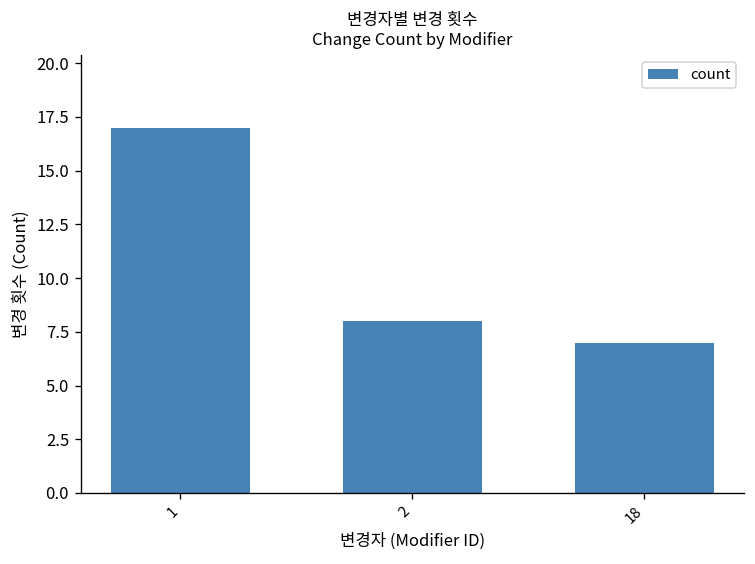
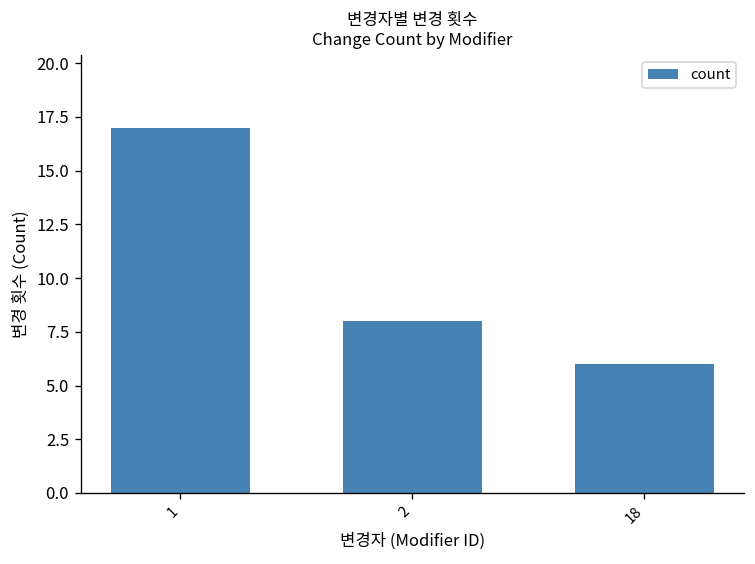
18: 7 -> 6
